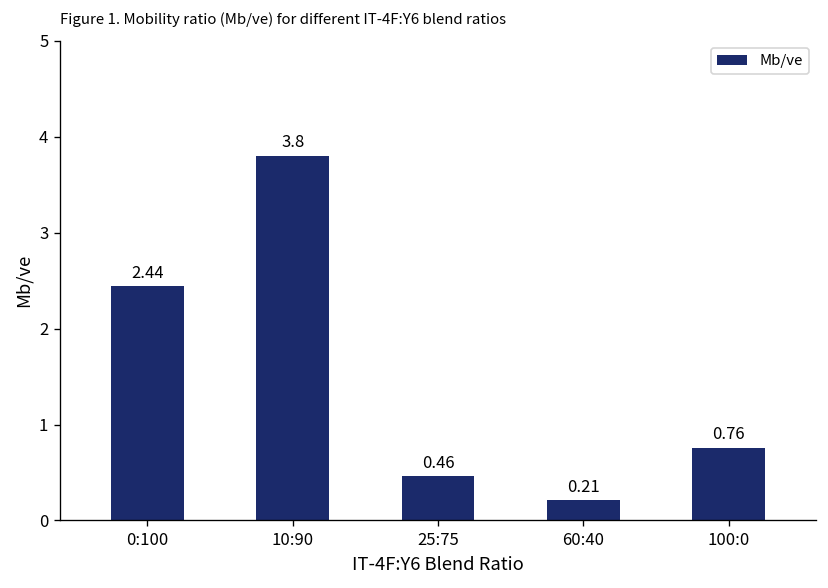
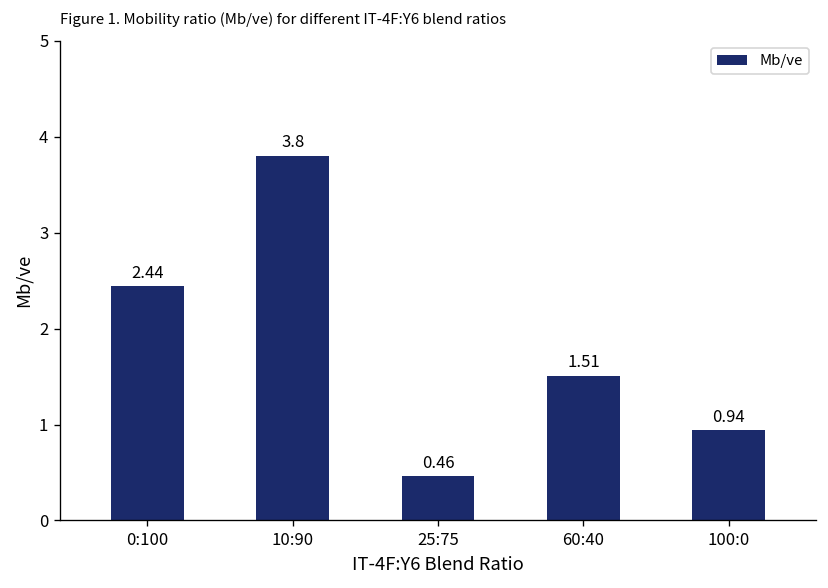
60:40: 0.21 -> 1.51
100:0: 0.76 -> 0.94
